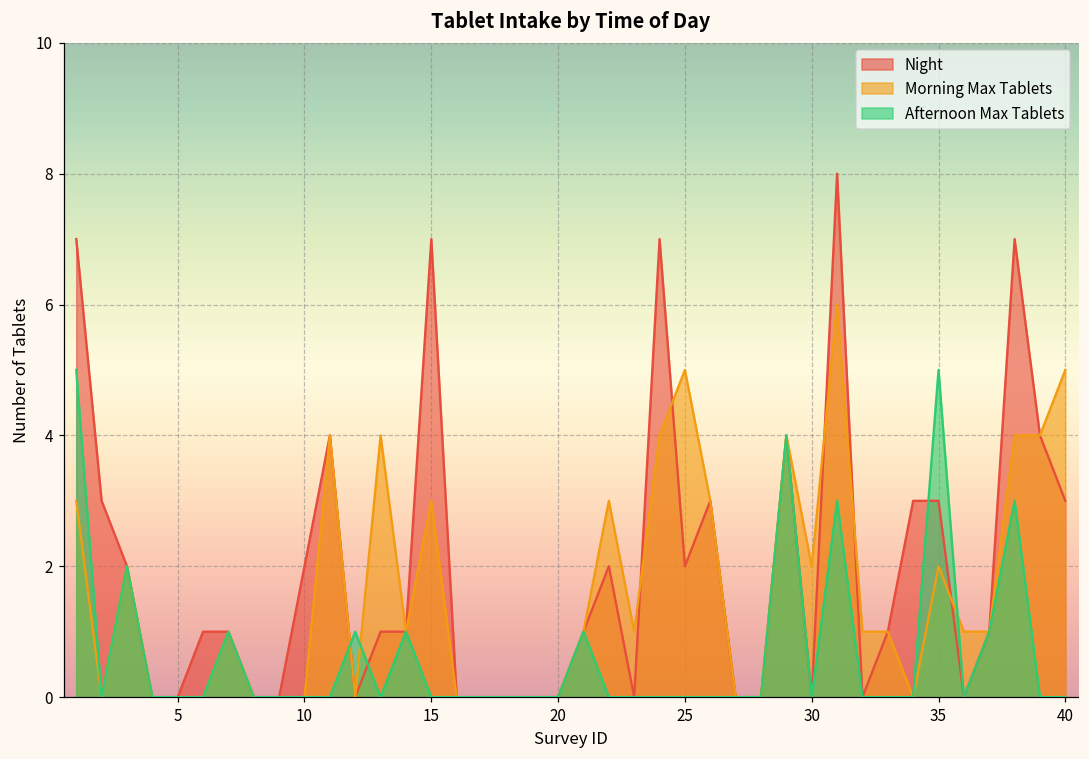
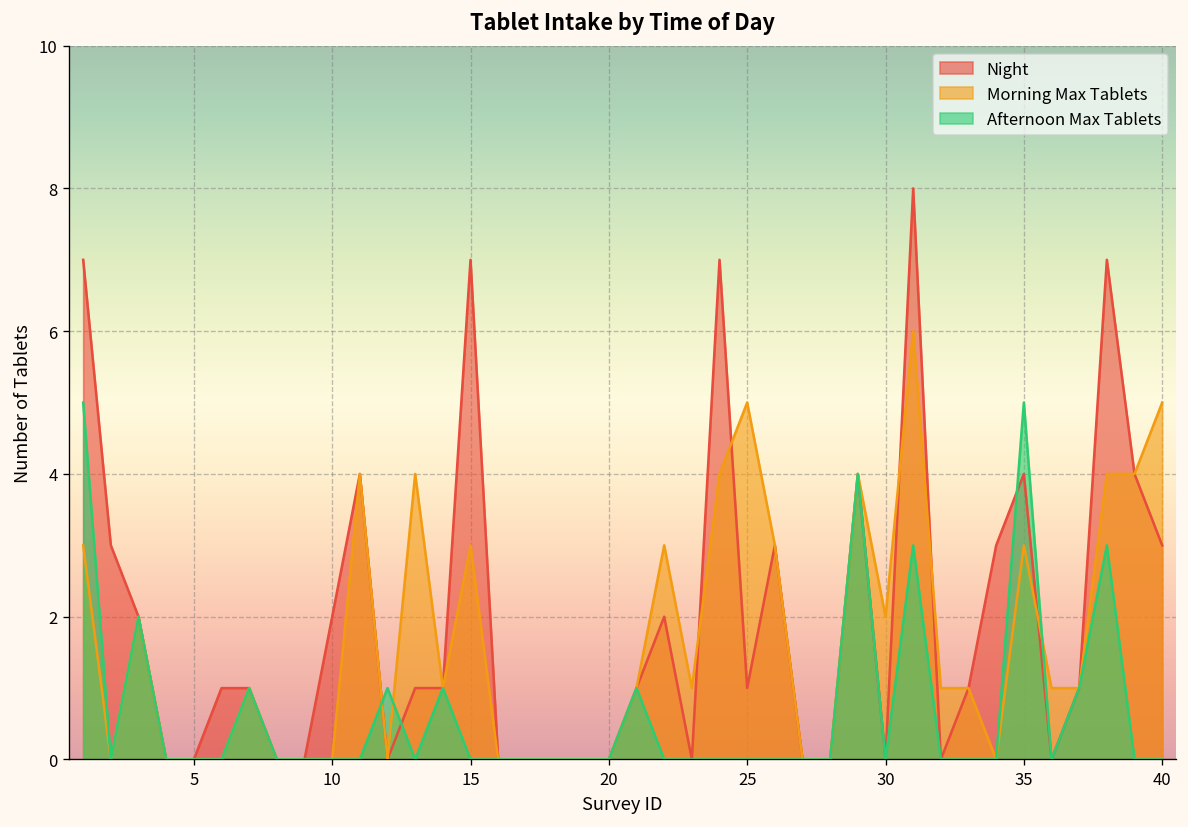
Night, 25: 2 -> 1
Night, 35: 3 -> 4
Morning Max Tablets, 35: 2 -> 3
